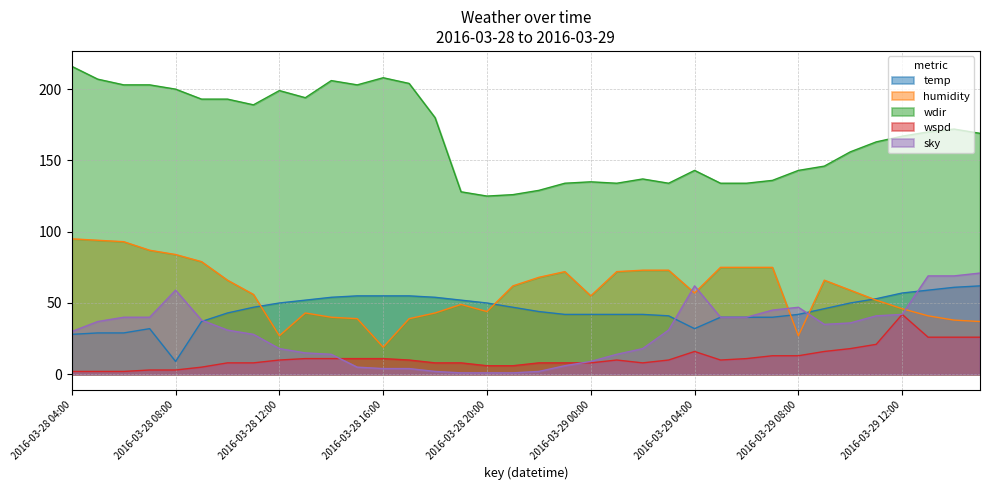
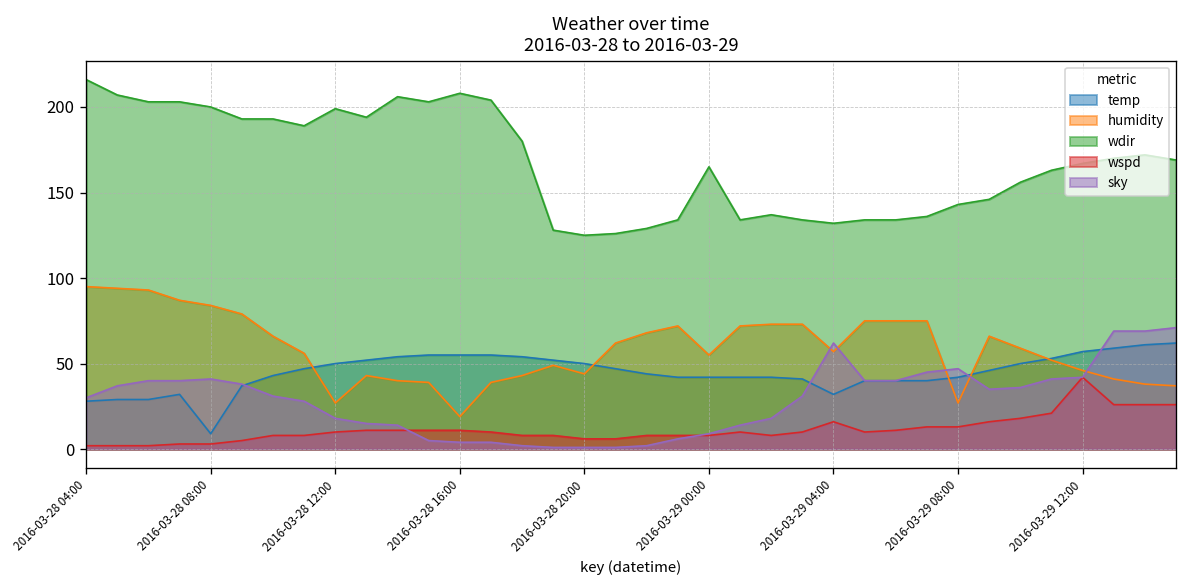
sky, 2016-03-28 08:00: 59 -> 41
wdir, 2016-03-29 00:00: 135 -> 165
wdir, 2016-03-29 04:00: 143 -> 132
